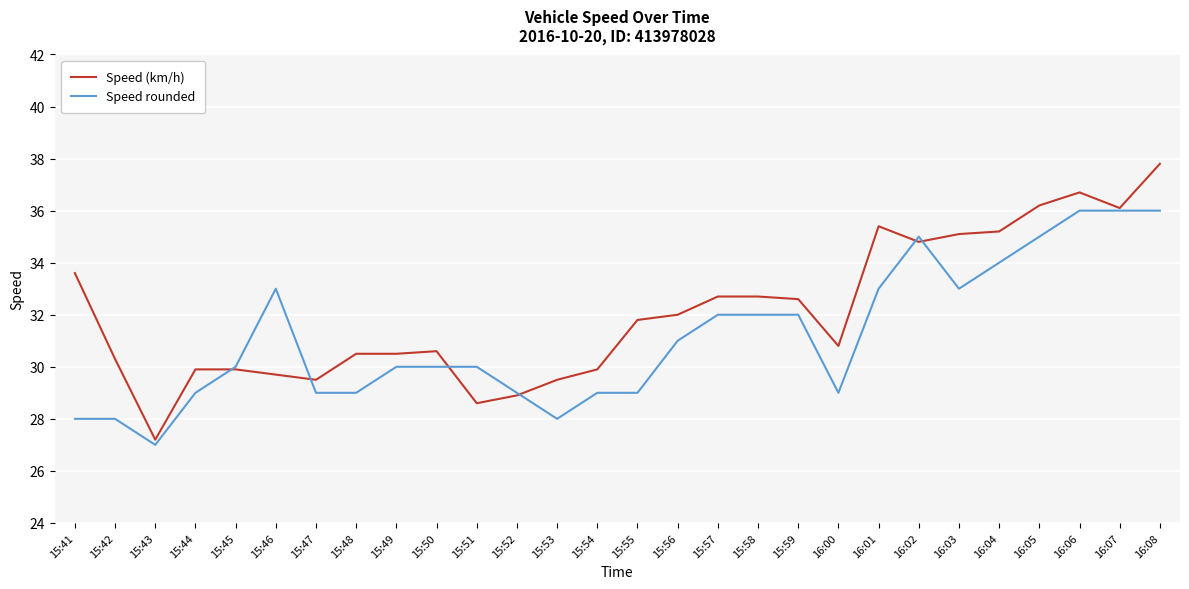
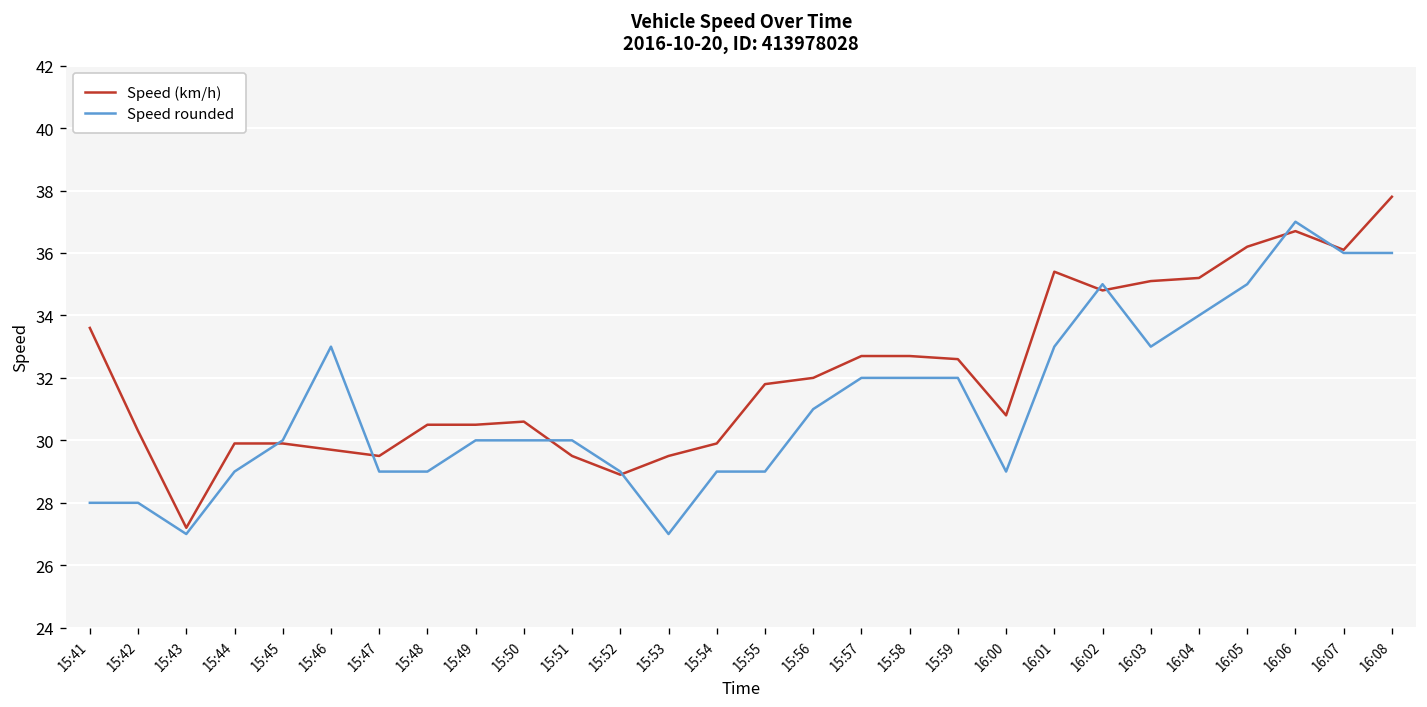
Speed (km/h), 15:51: 28.6 -> 29.5
Speed rounded, 15:53: 28 -> 27
Speed rounded, 16:06: 36 -> 37
